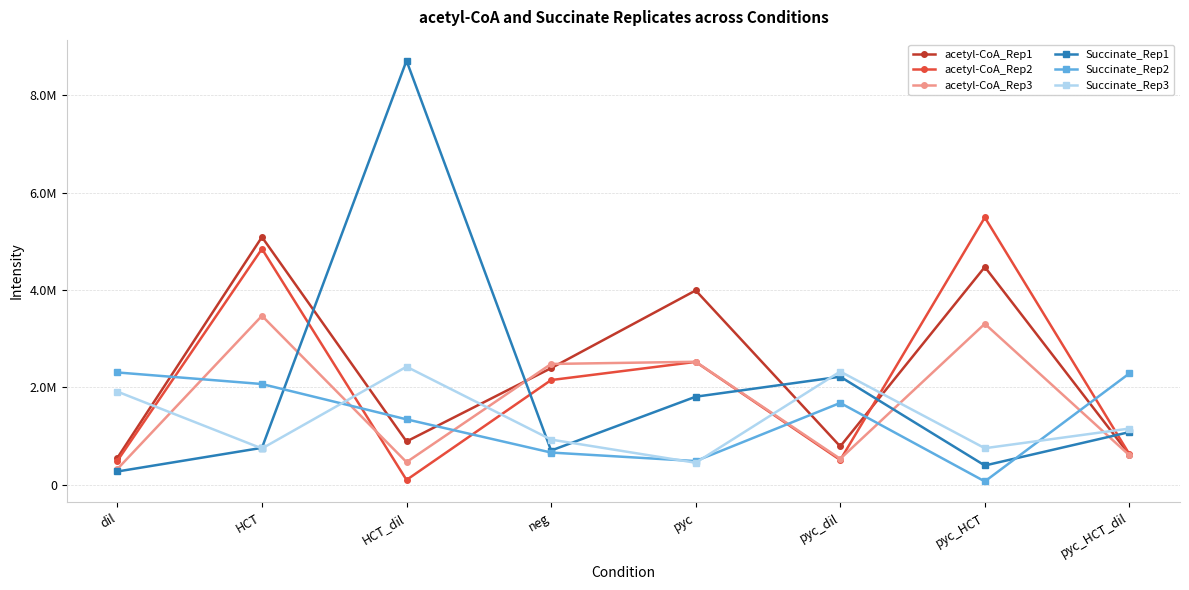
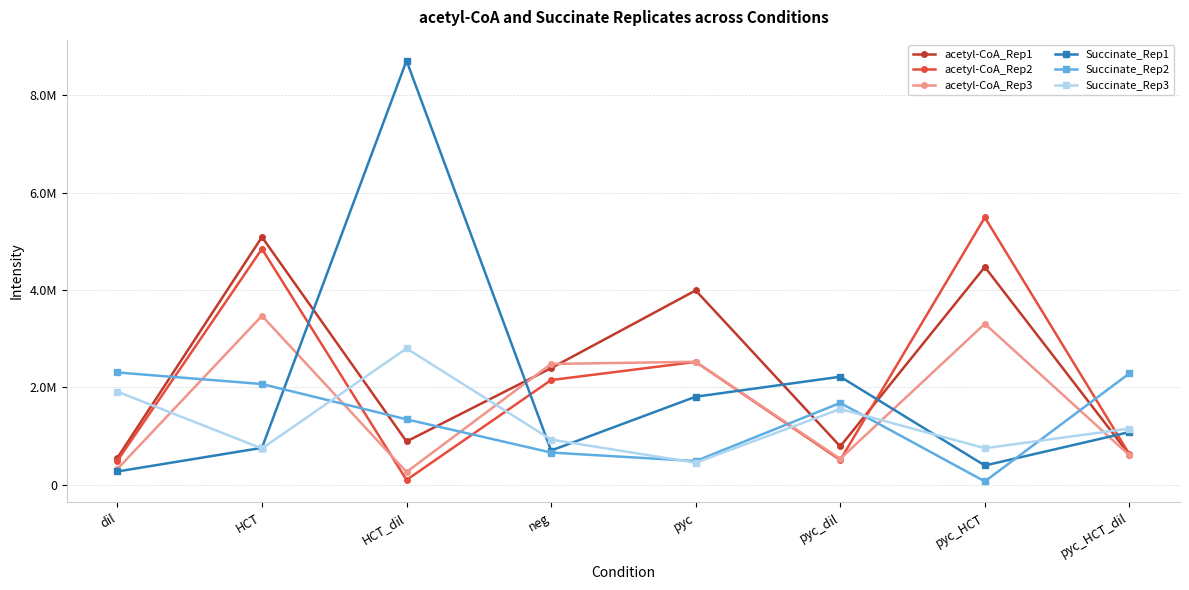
acetyl-CoA_Rep3, HCT_dil: 500000 -> 300000
Succinate_Rep3, HCT_dil: 2400000 -> 2800000
Succinate_Rep3, pyc_dil: 2300000 -> 1600000
